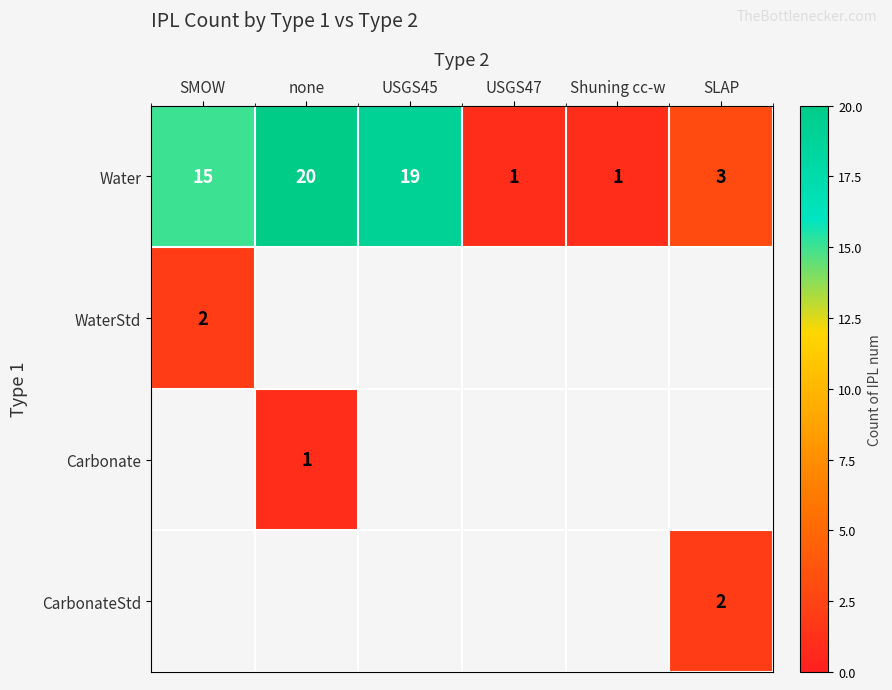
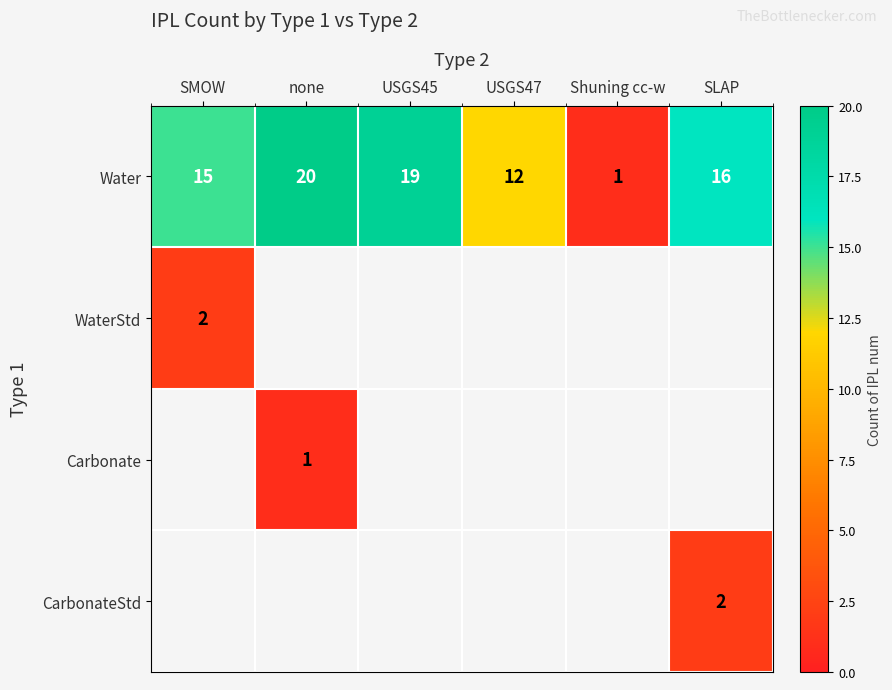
Water, USGS47: 1 -> 12
Water, SLAP: 3 -> 16
